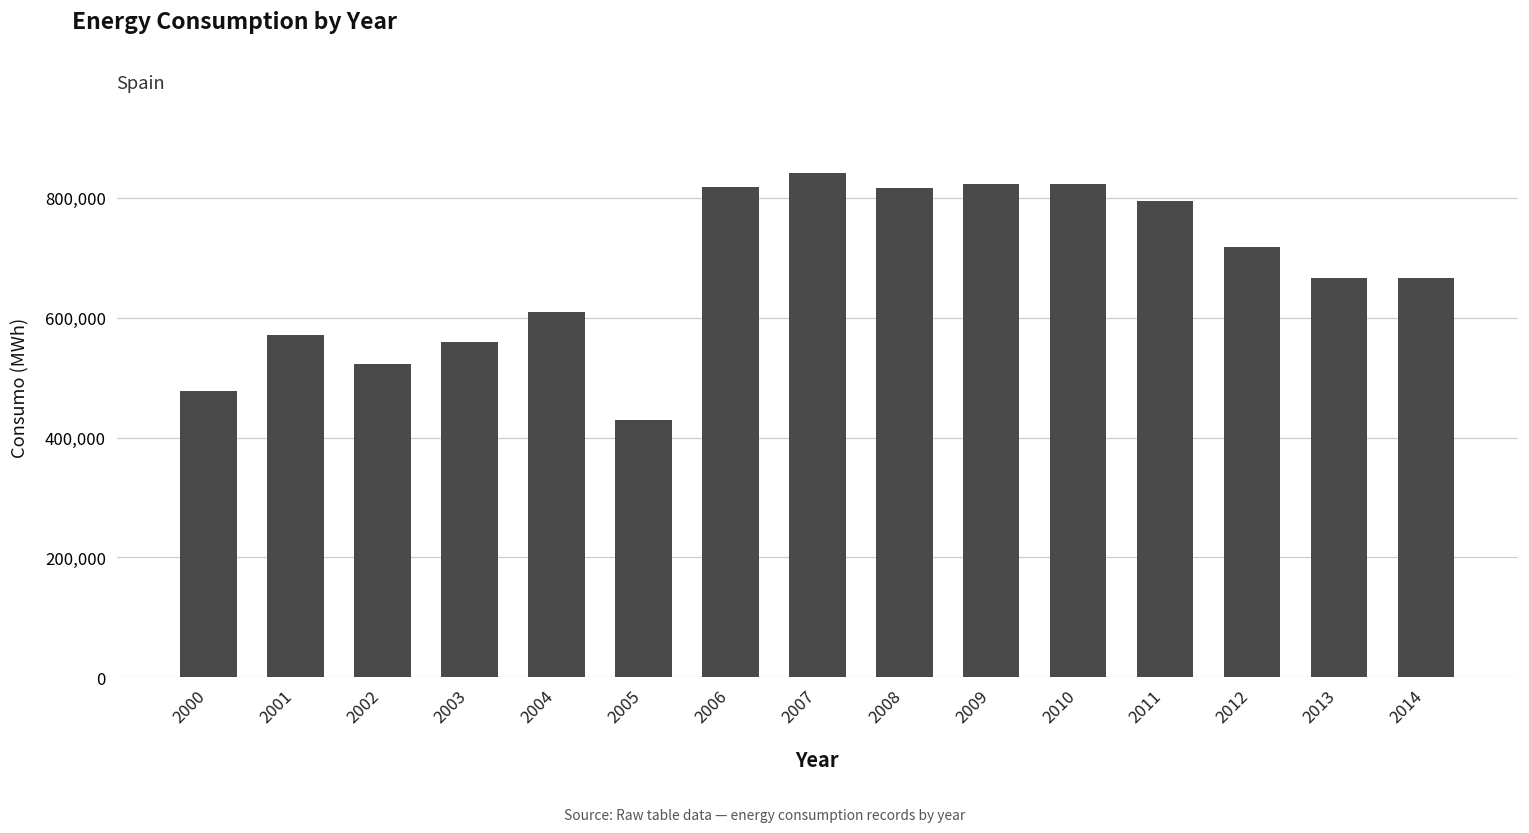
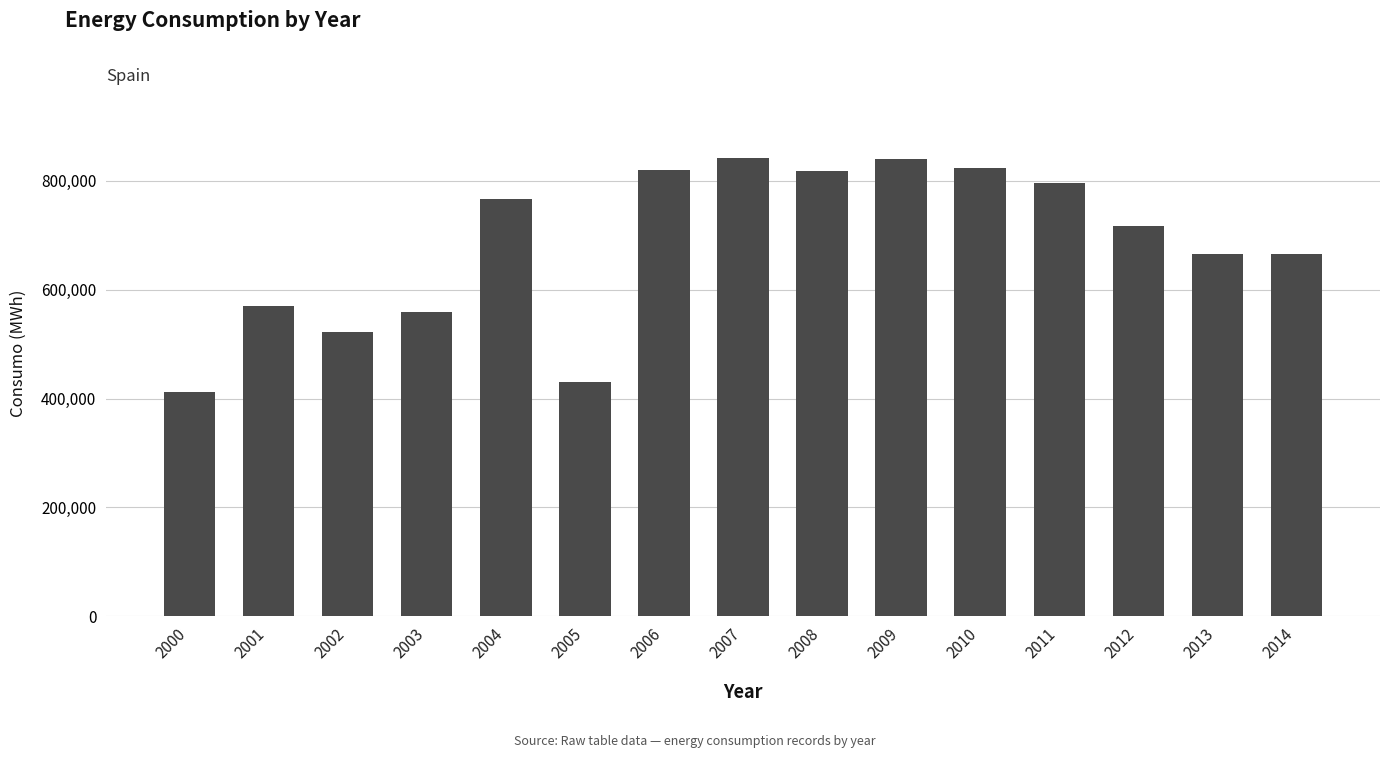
2000: 480,000 -> 410,000
2004: 610,000 -> 770,000
2009: 820,000 -> 840,000
